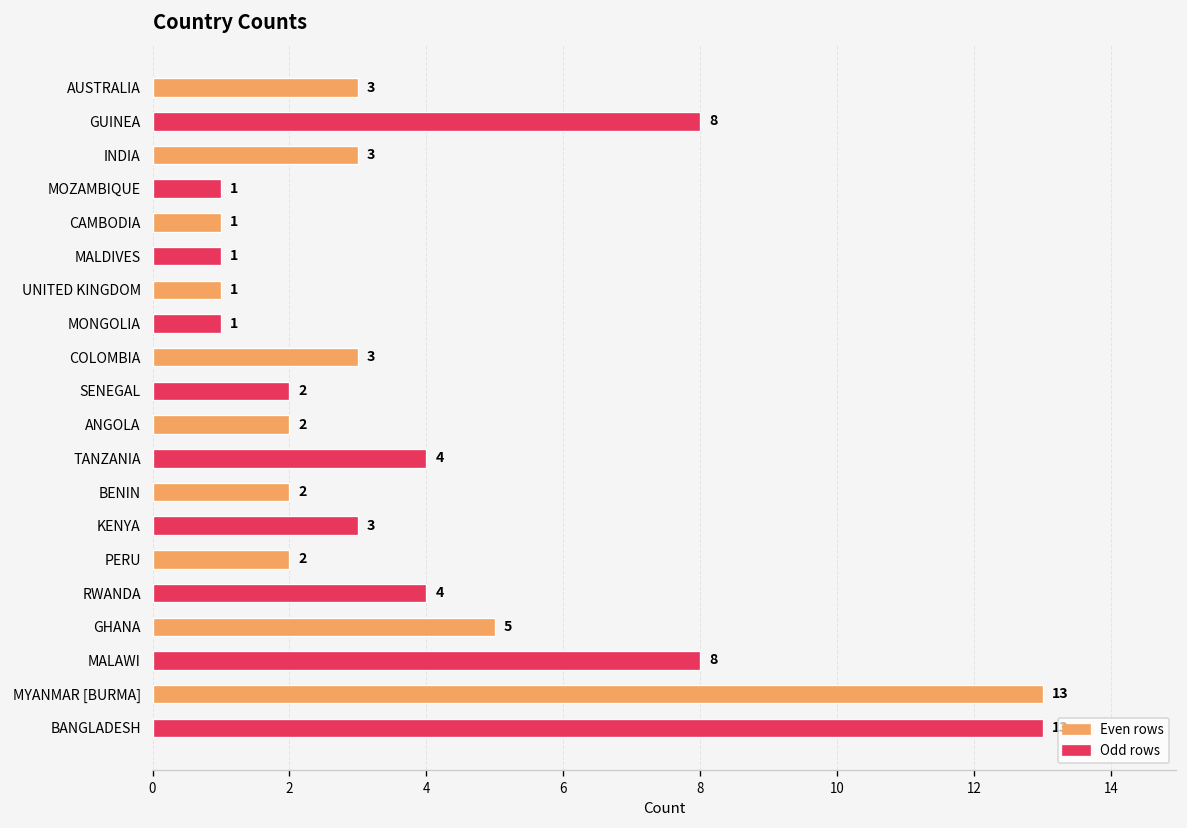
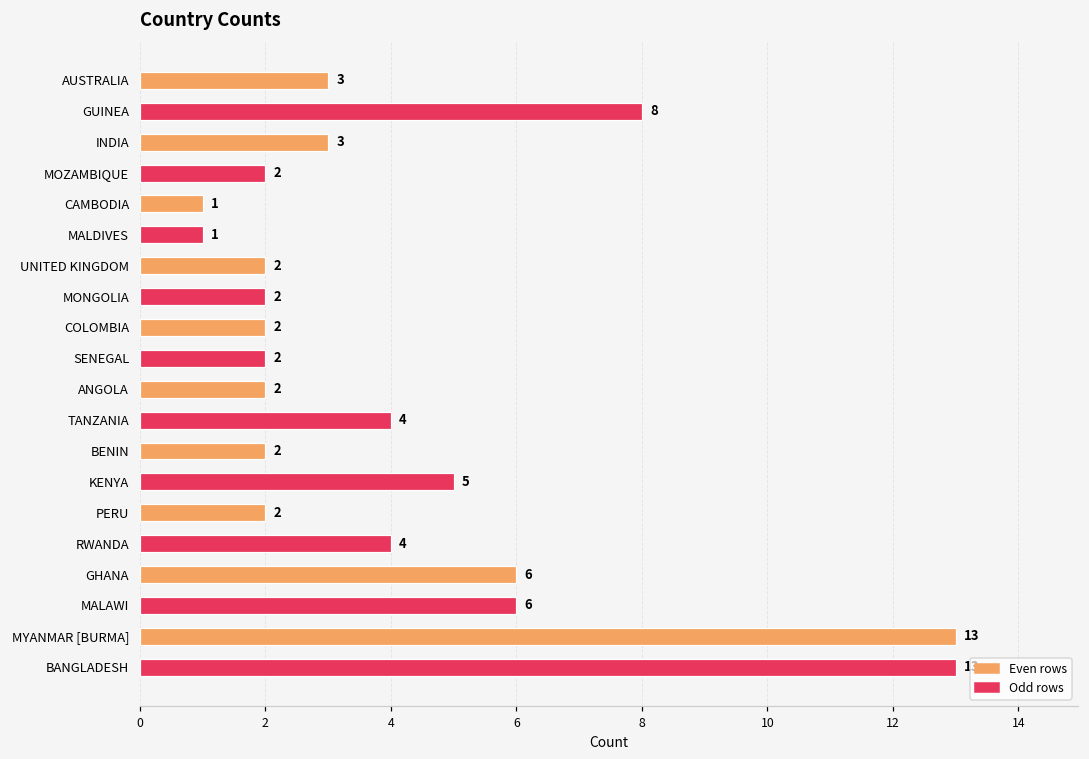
MOZAMBIQUE: 1 -> 2
UNITED KINGDOM: 1 -> 2
MONGOLIA: 1 -> 2
COLOMBIA: 3 -> 2
KENYA: 3 -> 5
GHANA: 5 -> 6
MALAWI: 8 -> 6
